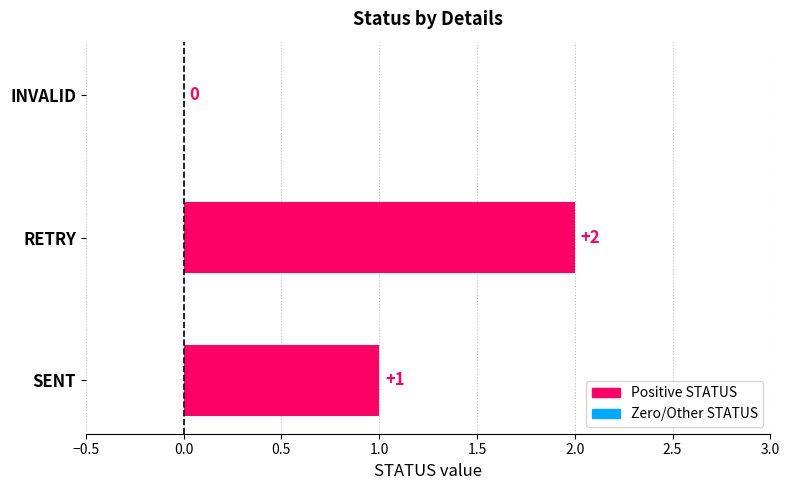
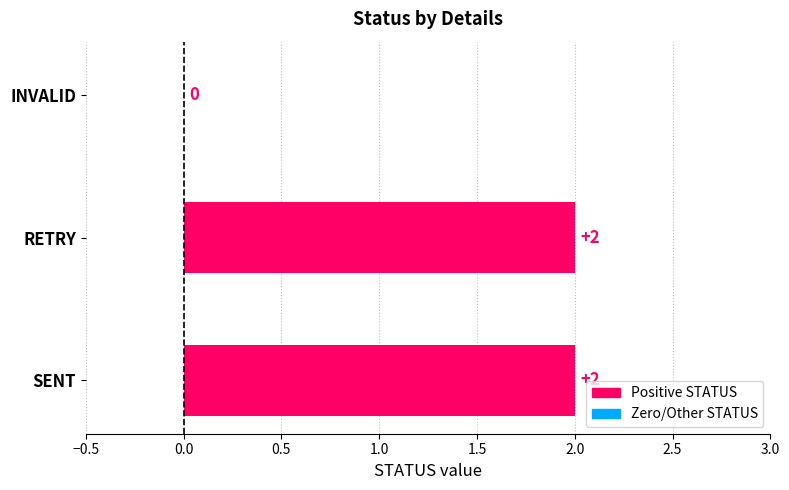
SENT: 1 -> 2
